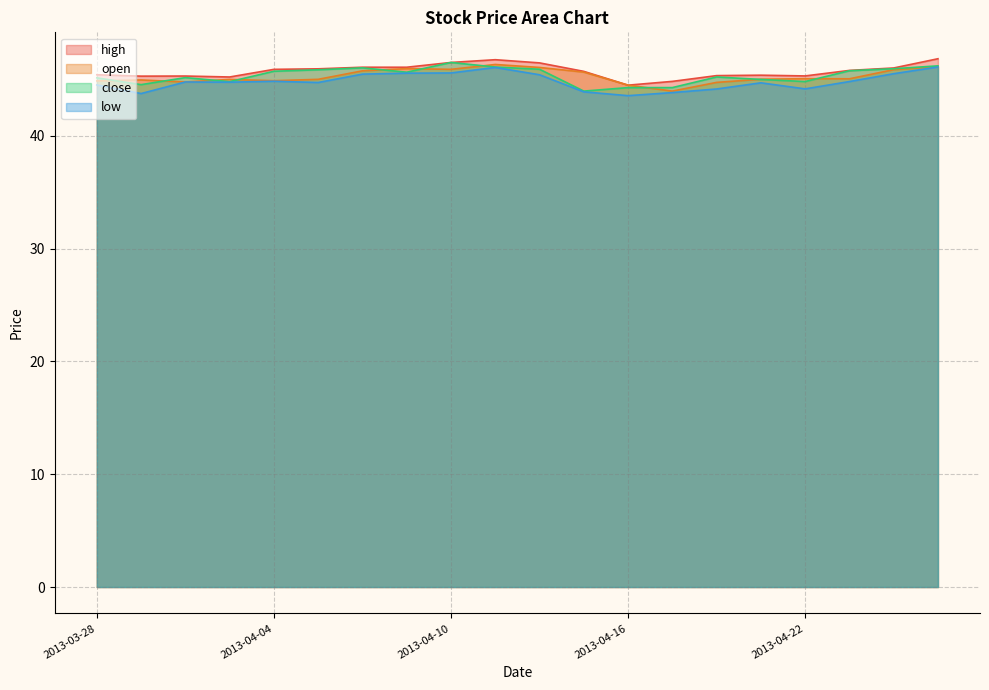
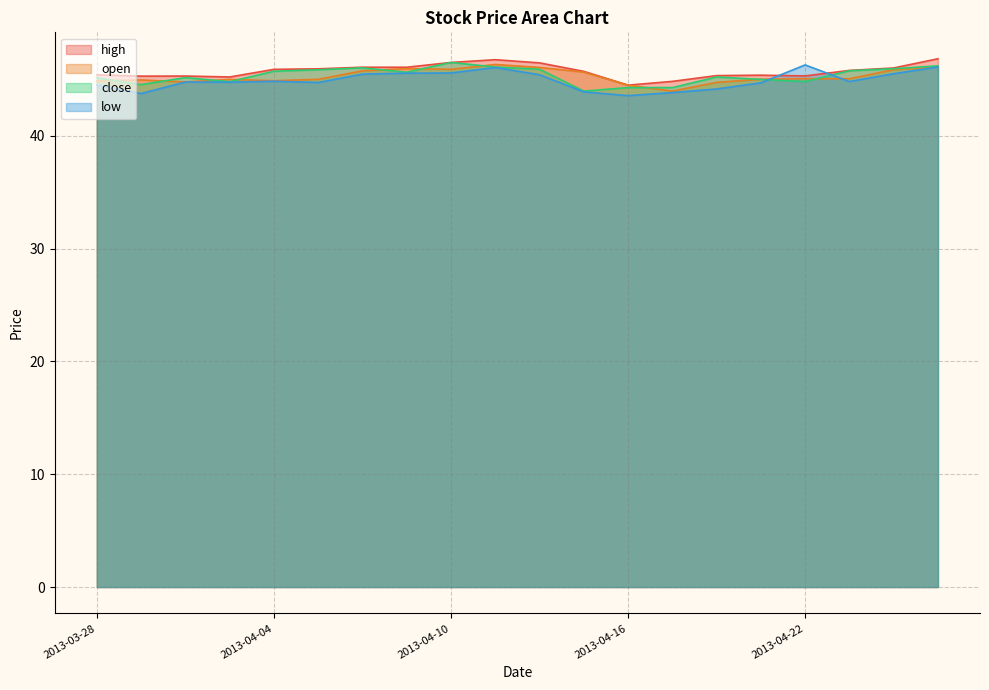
low, 2013-04-22: 44.2 -> 46.3
